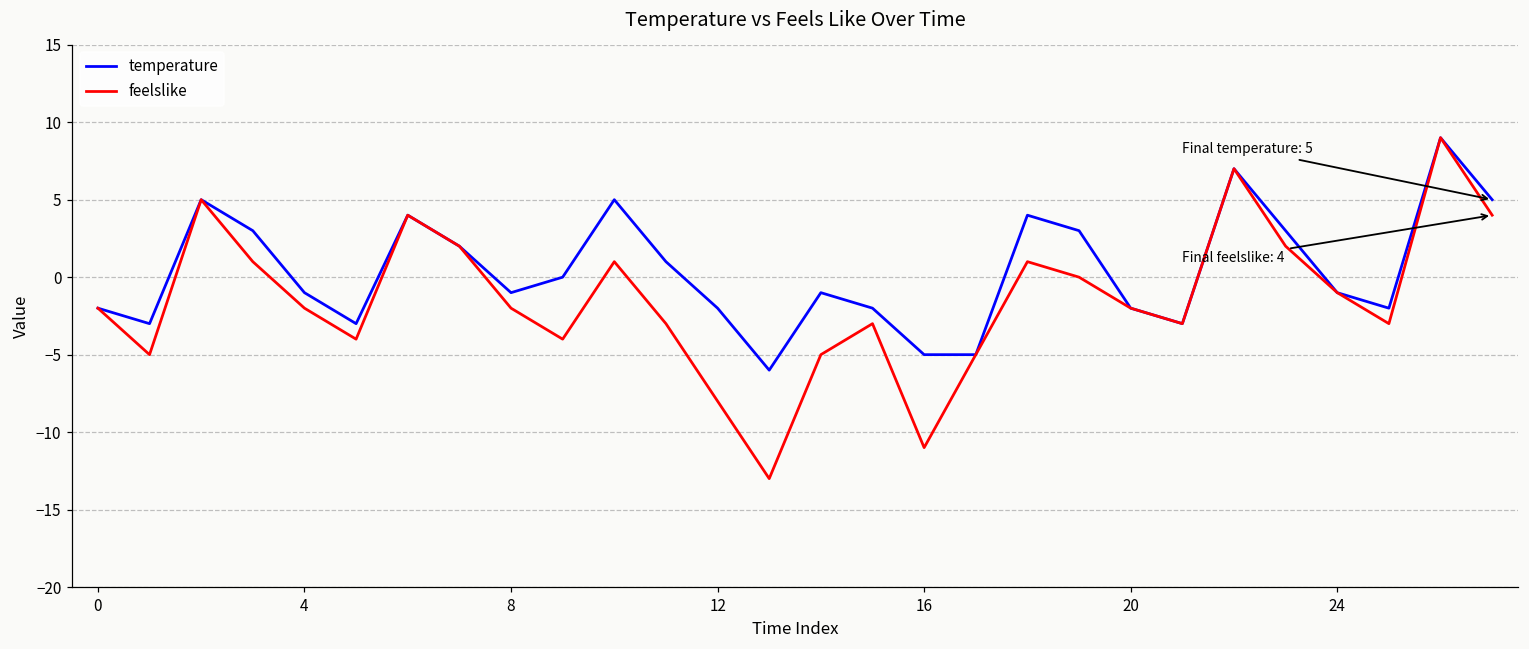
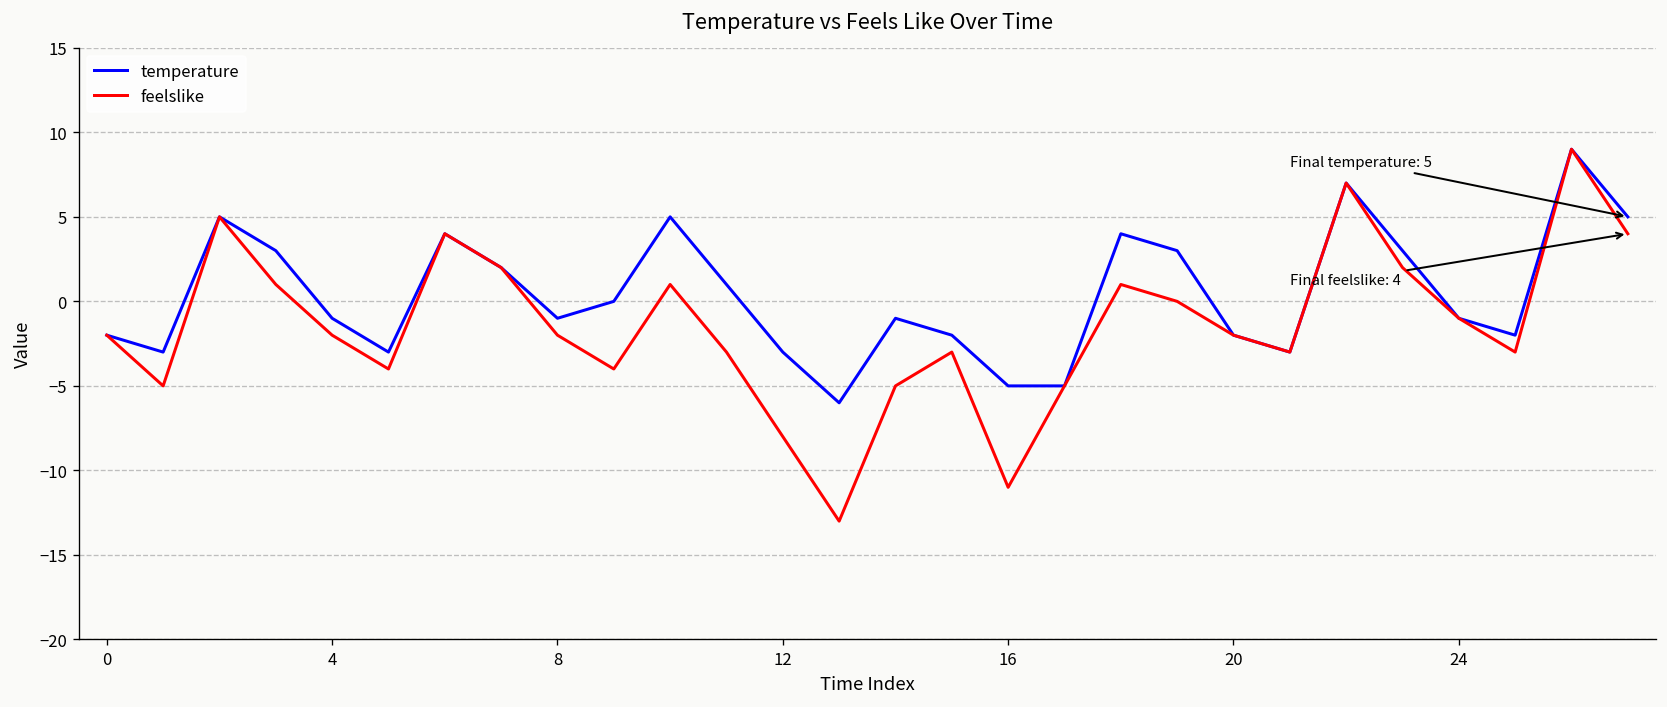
temperature, 12: -2 -> -3
